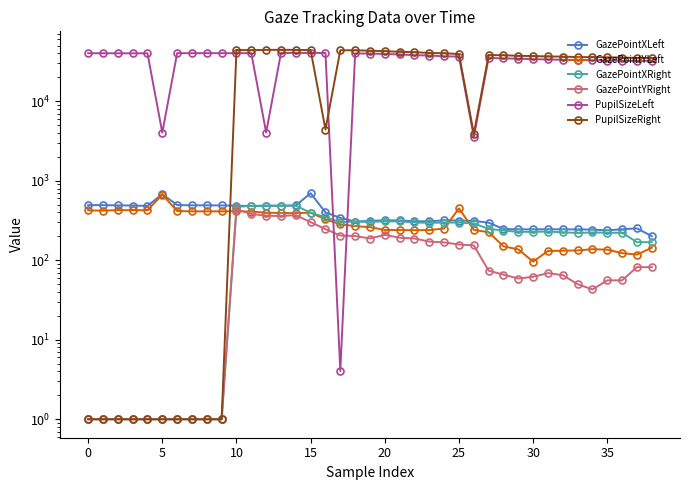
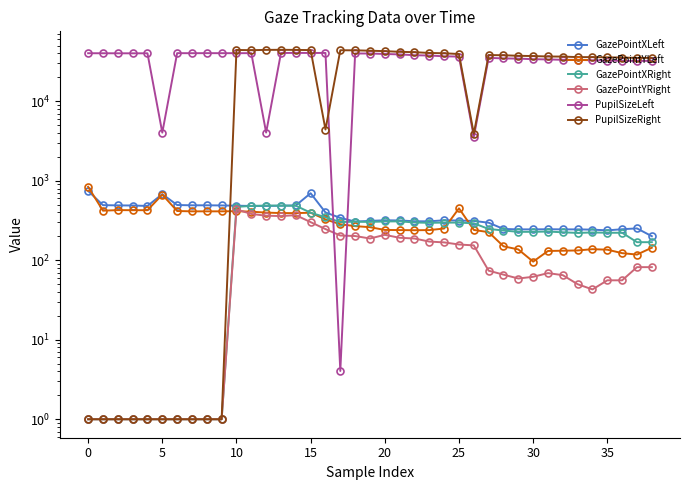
GazePointXLeft, 0: 500 -> 700
GazePointYLeft, 0: 400 -> 800
